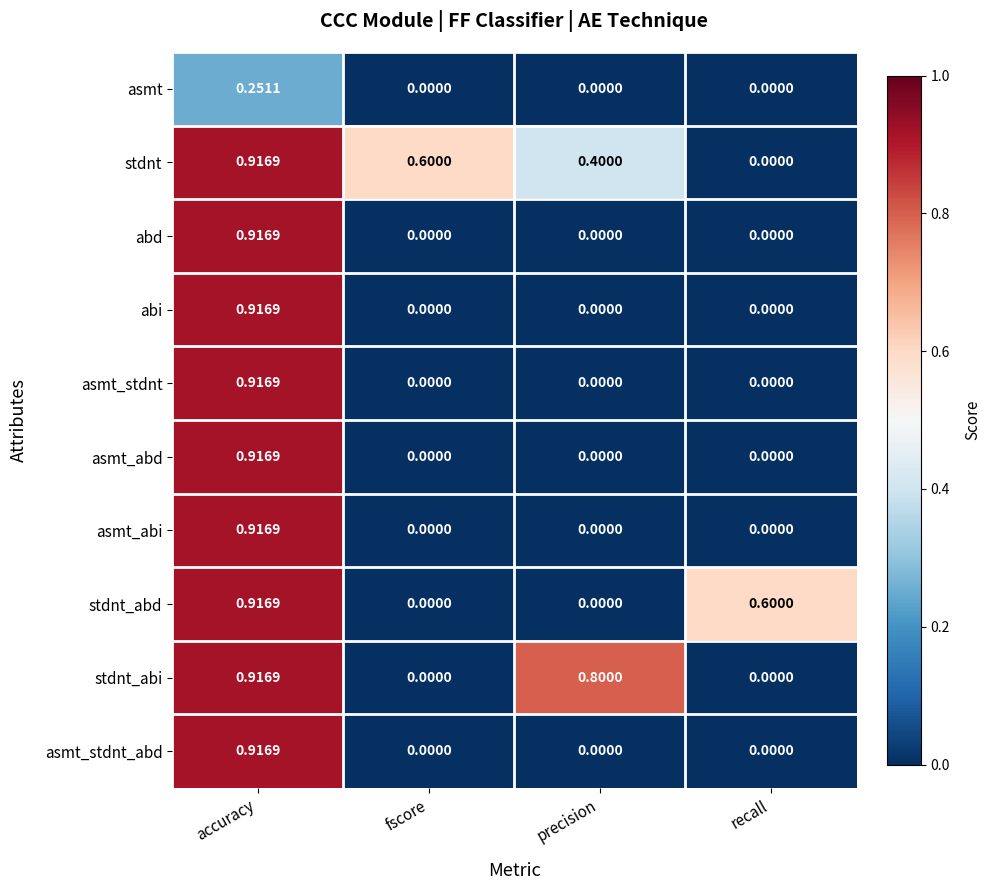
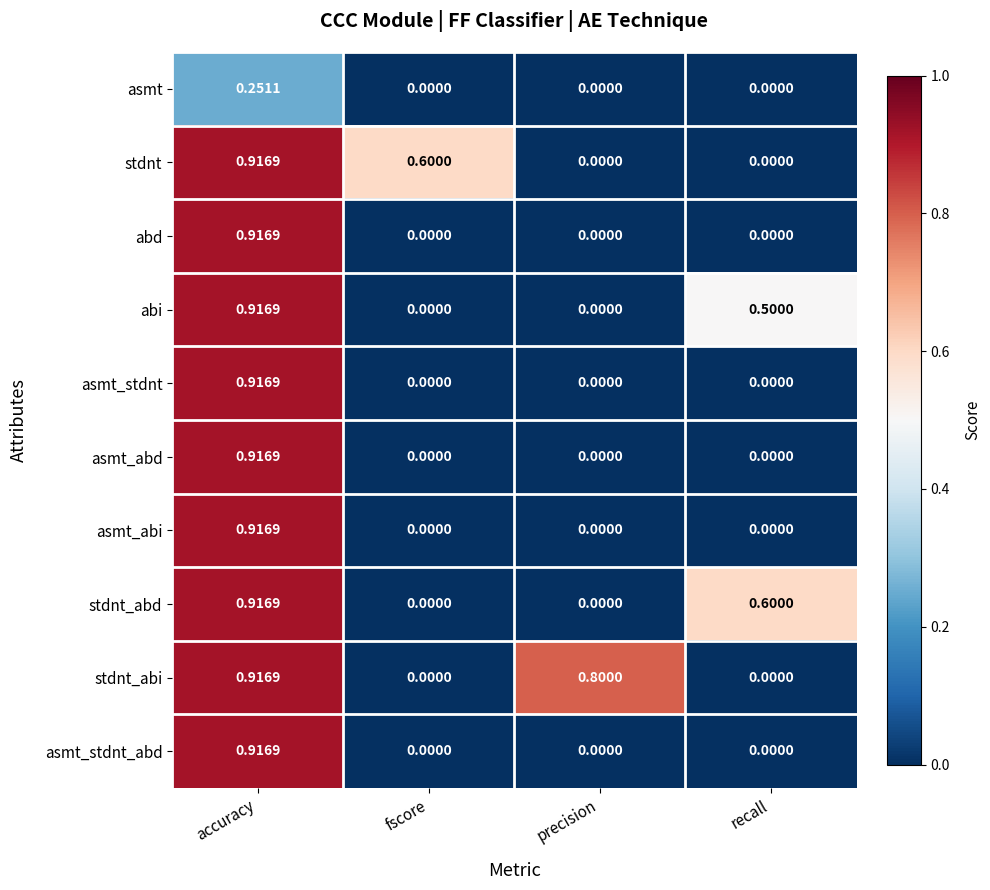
stdnt, precision: 0.4000 -> 0.0000
abi, recall: 0.0000 -> 0.5000
